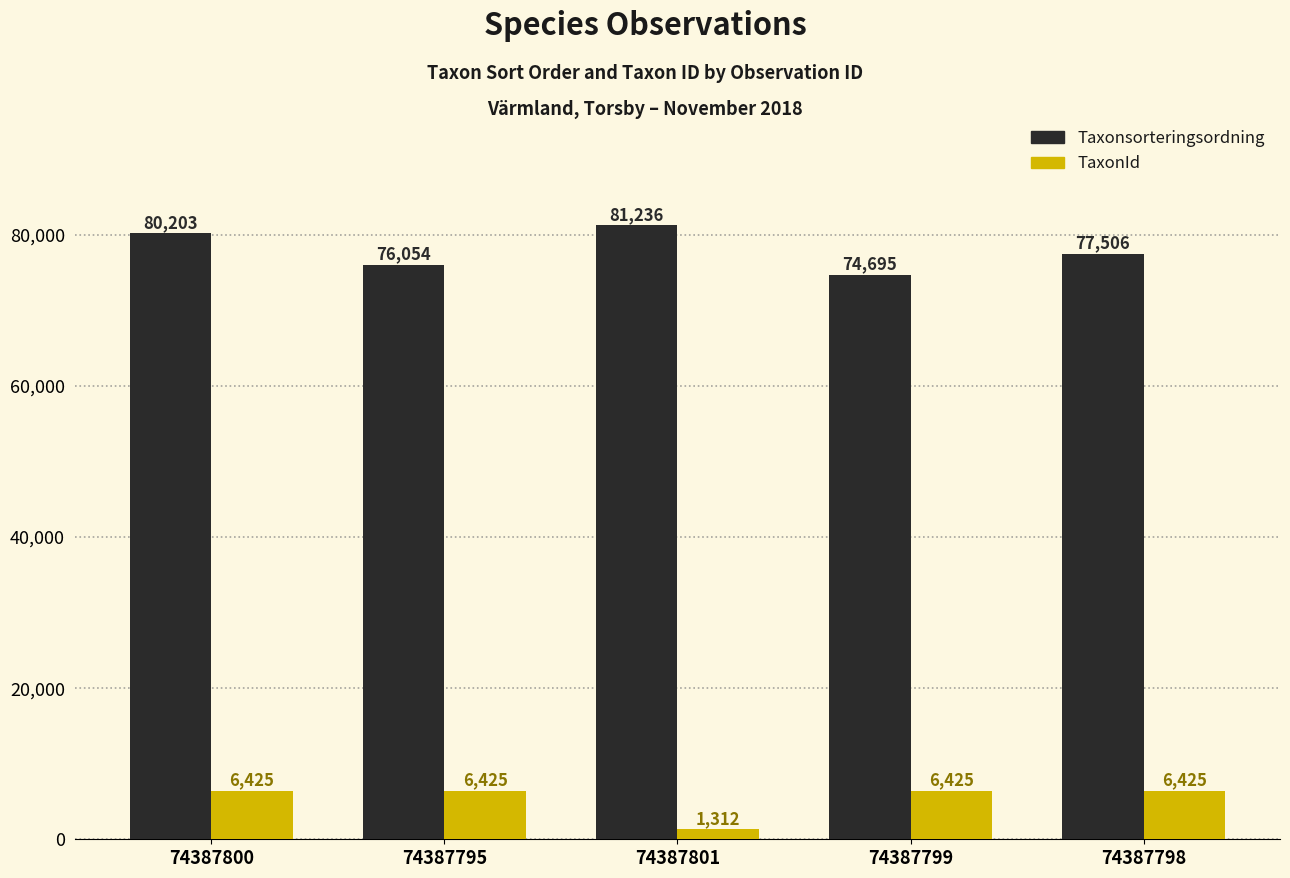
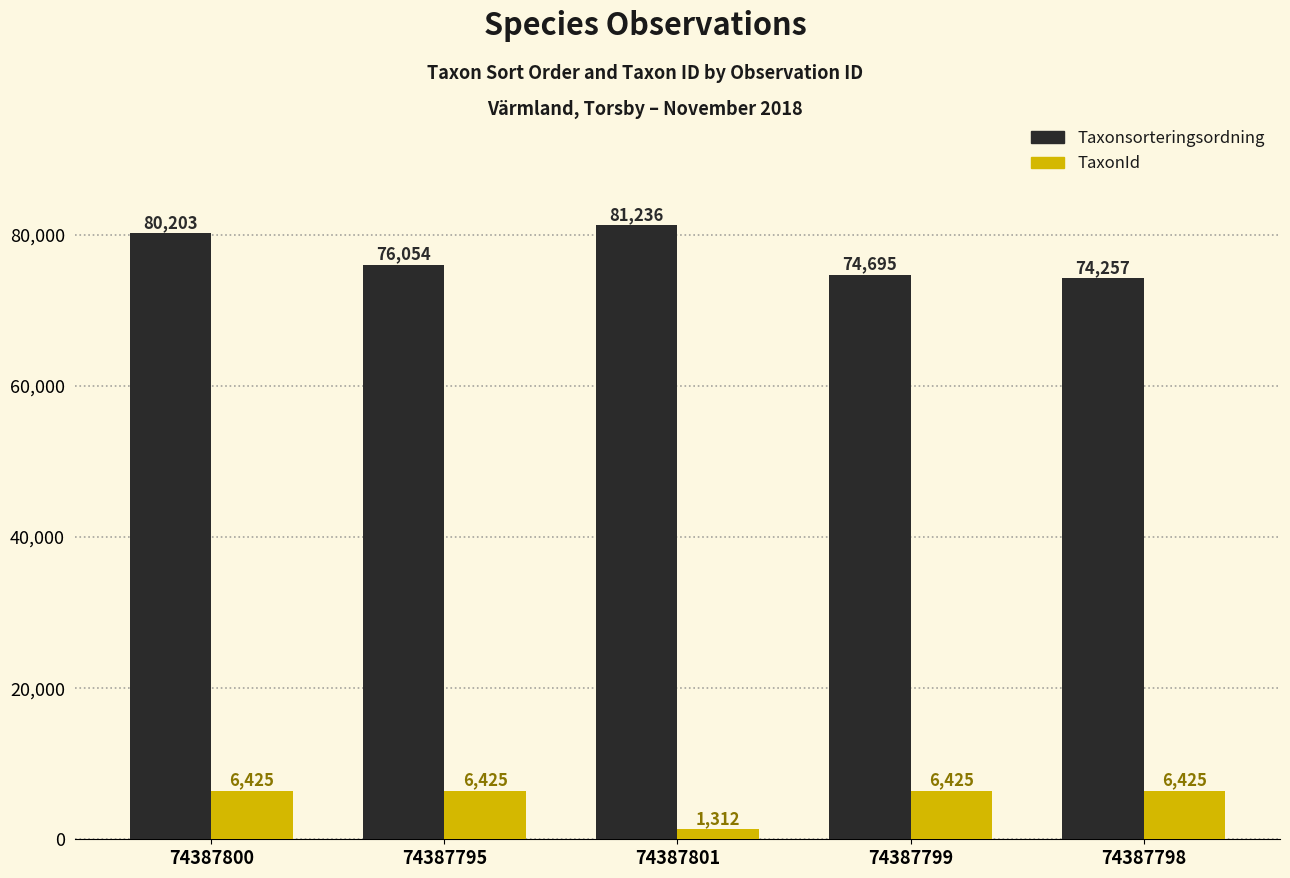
Taxonsorteringsordning, 74387798: 77,506 -> 74,257
